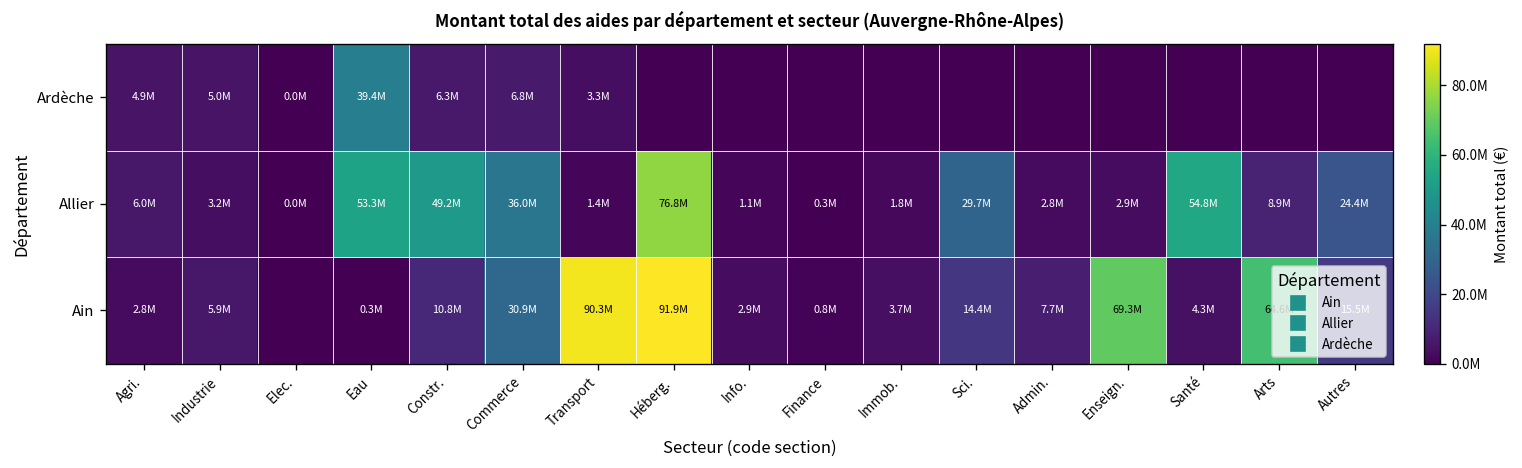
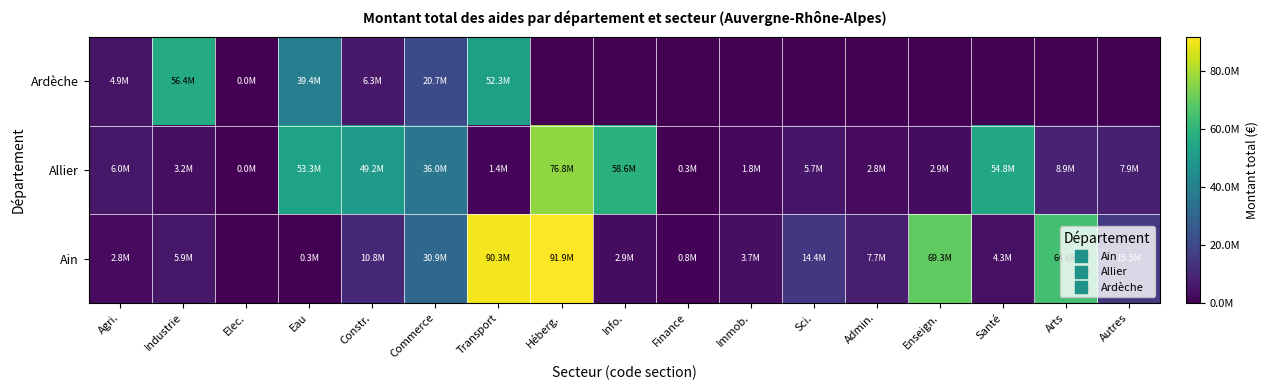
Ardèche, Industrie: 5.0M -> 56.4M
Ardèche, Commerce: 6.8M -> 20.7M
Ardèche, Transport: 3.3M -> 52.3M
Allier, Info.: 1.1M -> 58.6M
Allier, Sci.: 29.7M -> 5.7M
Allier, Autres: 24.4M -> 7.9M
